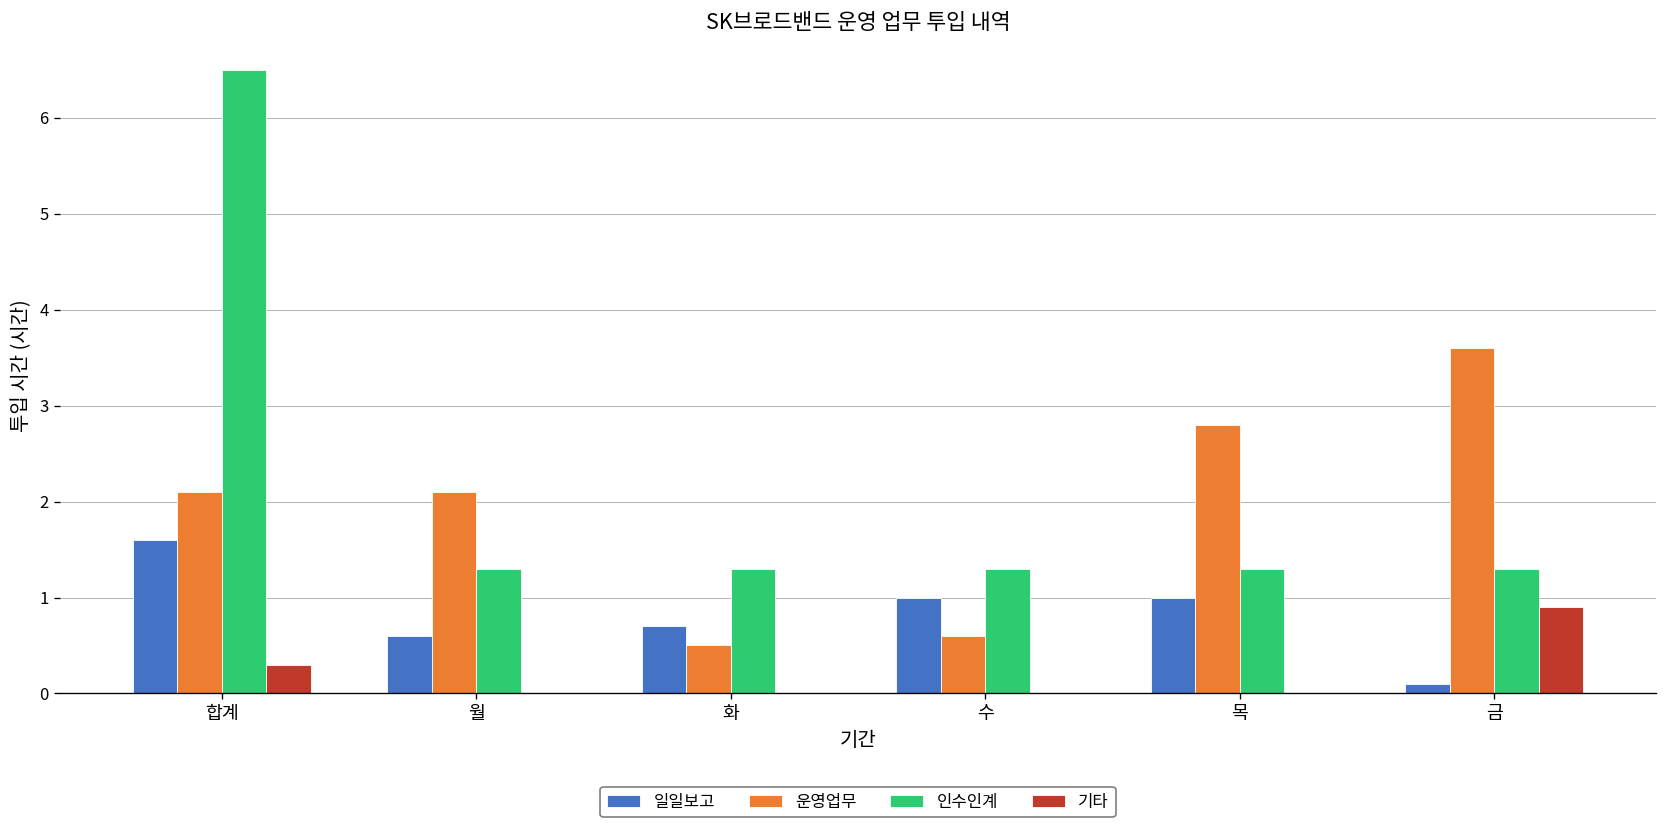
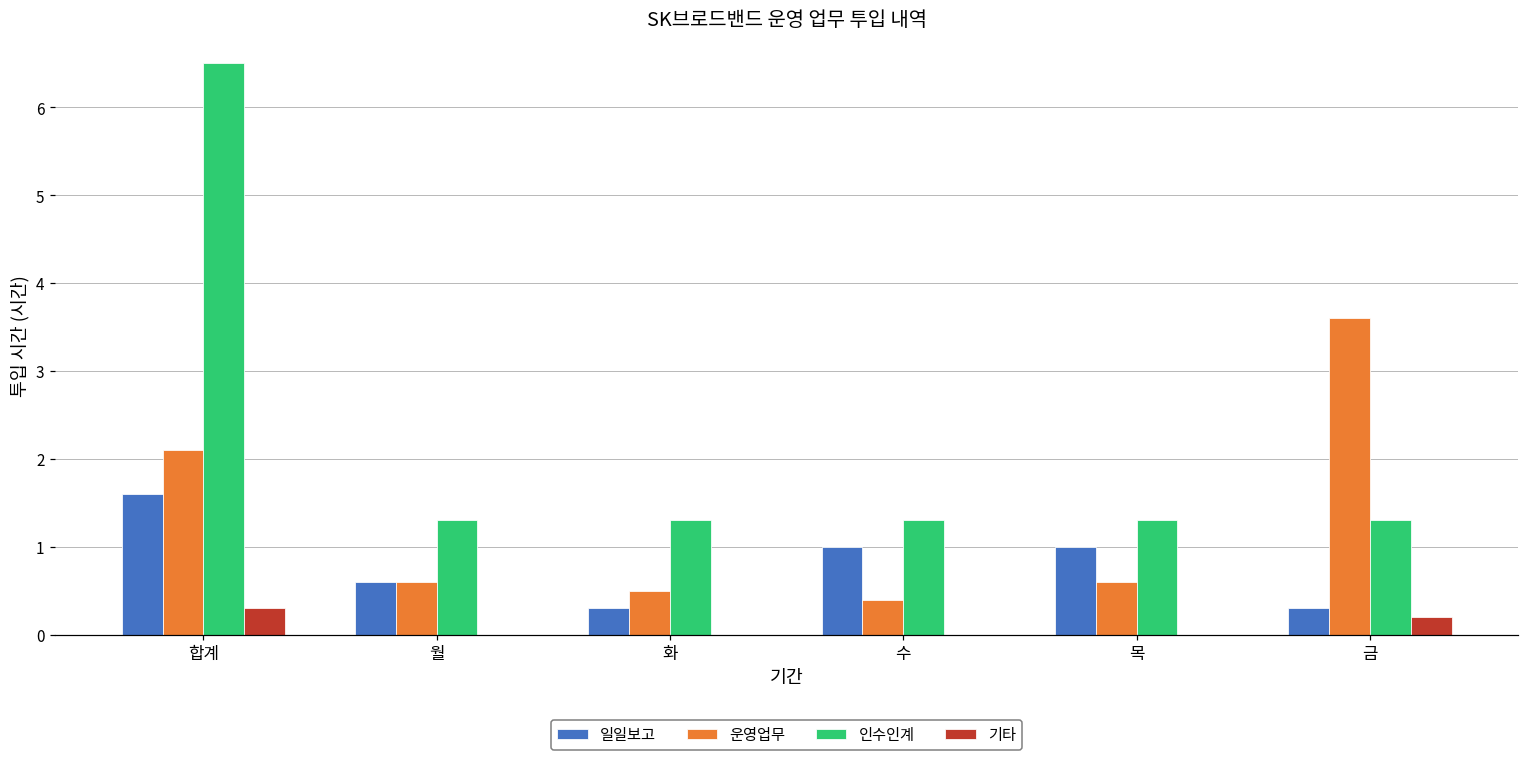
운영업무, 월: 2.1 -> 0.6
일일보고, 화: 0.7 -> 0.3
운영업무, 수: 0.6 -> 0.4
운영업무, 목: 2.8 -> 0.6
일일보고, 금: 0.1 -> 0.3
기타, 금: 0.9 -> 0.2
